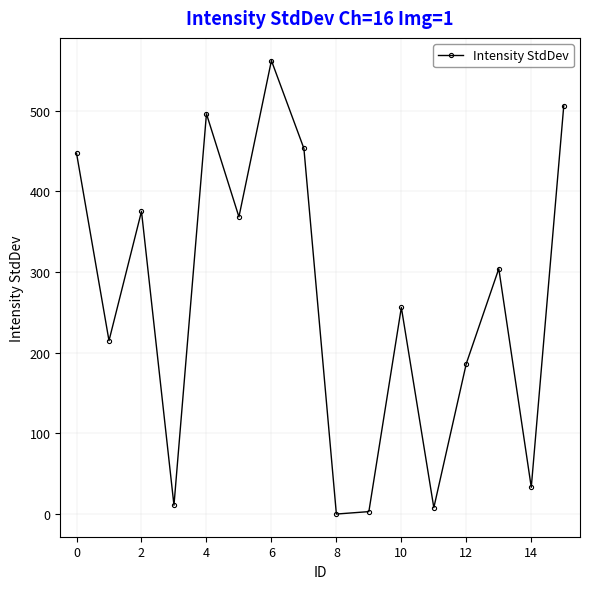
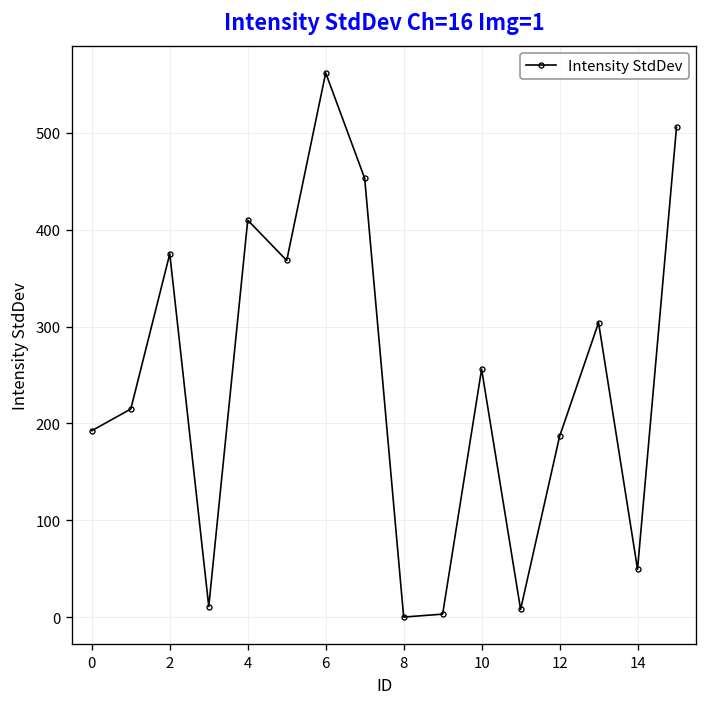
0: 450 -> 190
4: 500 -> 410
14: 30 -> 50
